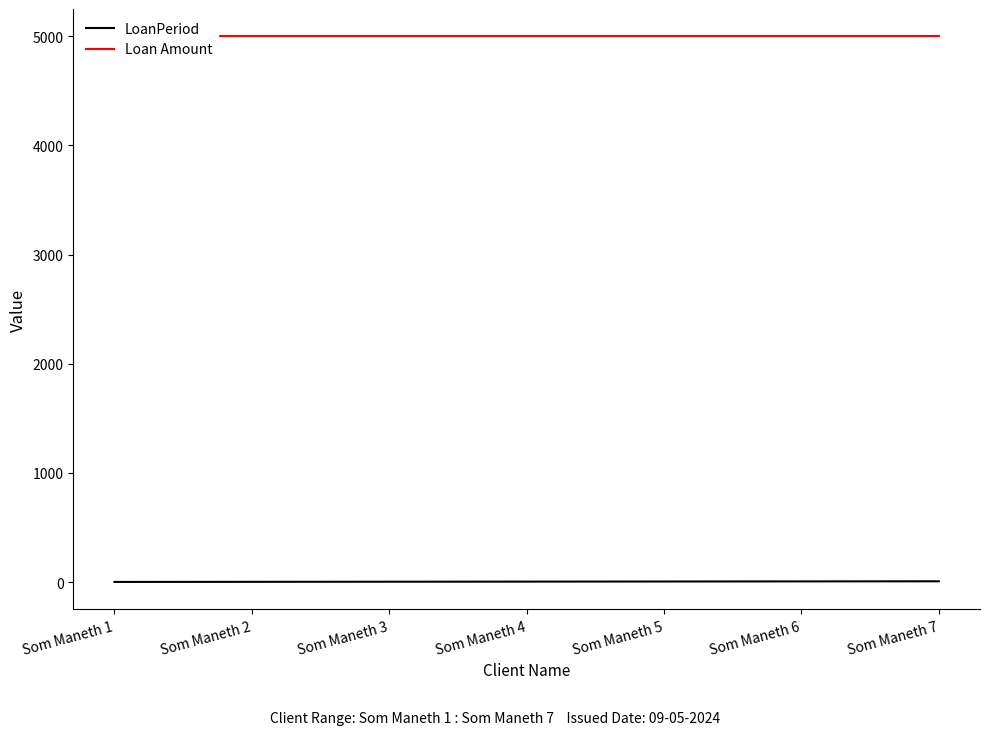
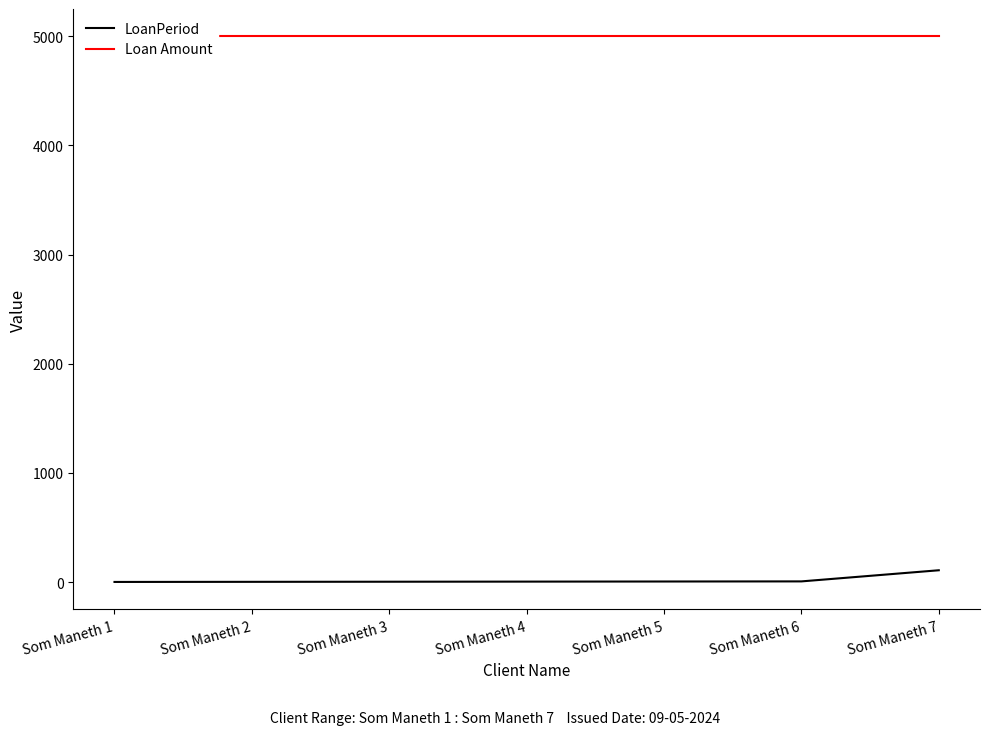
LoanPeriod, Som Maneth 7: 10 -> 110
